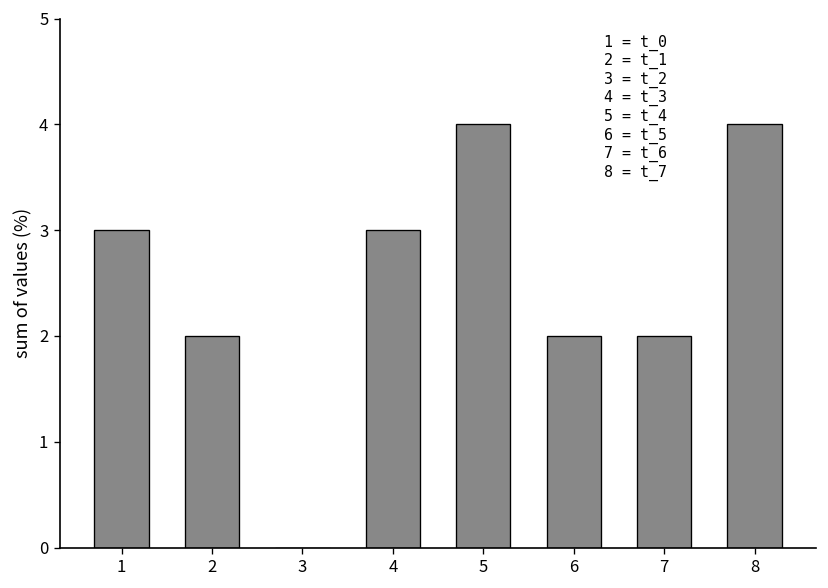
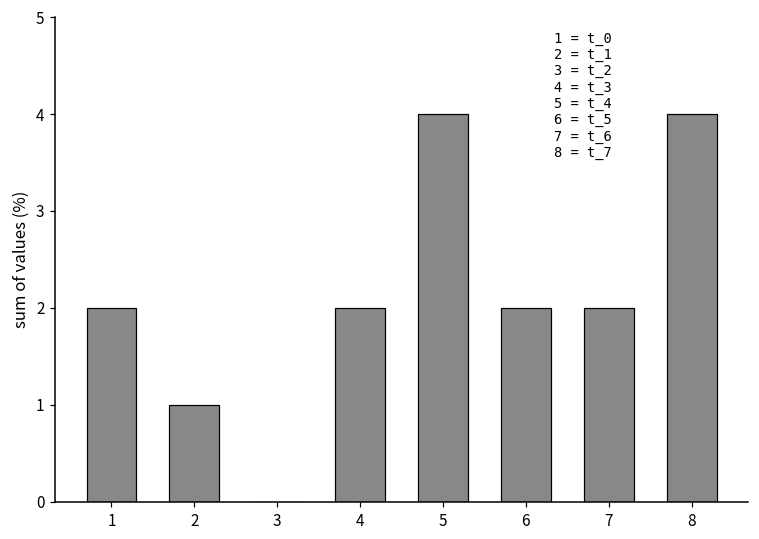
1: 3 -> 2
2: 2 -> 1
4: 3 -> 2
